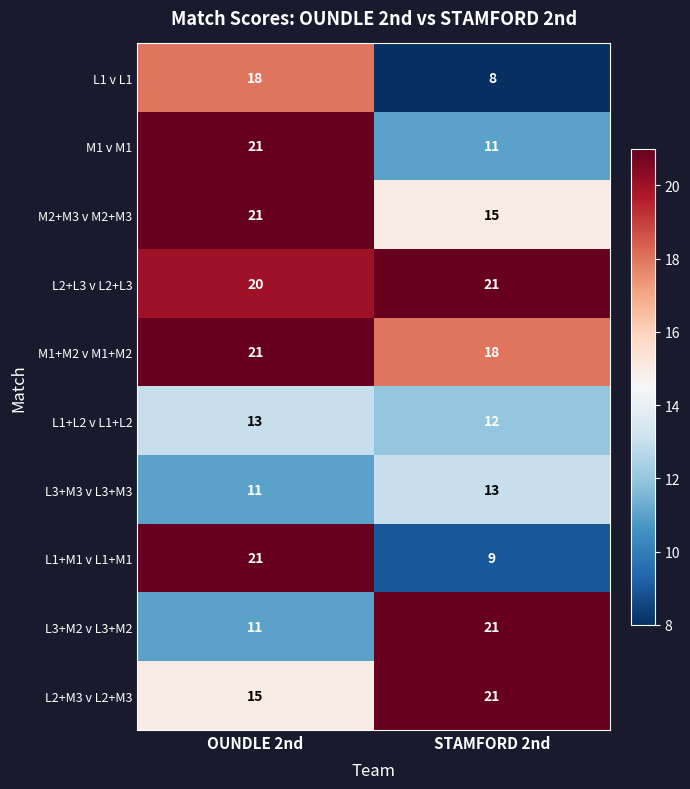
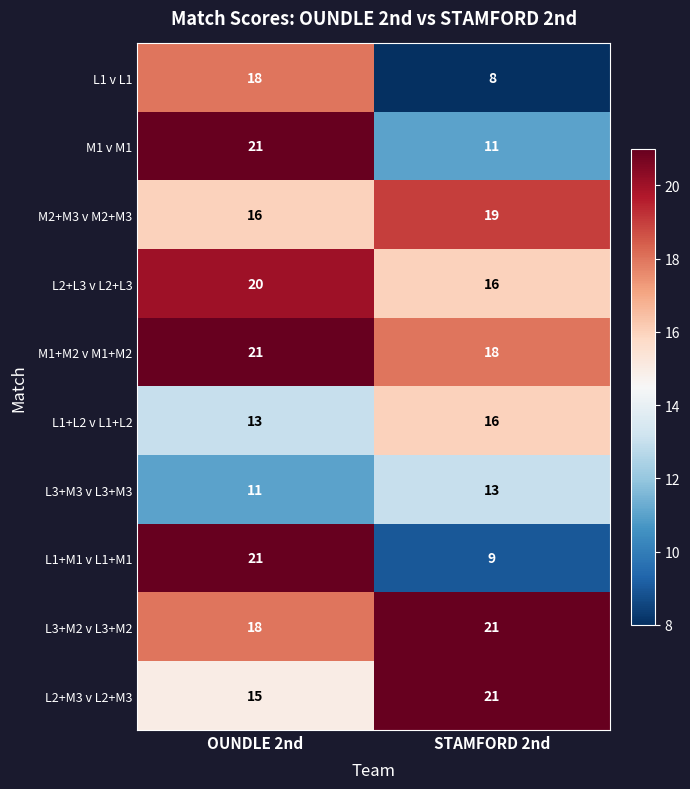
M2+M3 v M2+M3, OUNDLE 2nd: 21 -> 16
M2+M3 v M2+M3, STAMFORD 2nd: 15 -> 19
L2+L3 v L2+L3, STAMFORD 2nd: 21 -> 16
L1+L2 v L1+L2, STAMFORD 2nd: 12 -> 16
L3+M2 v L3+M2, OUNDLE 2nd: 11 -> 18
